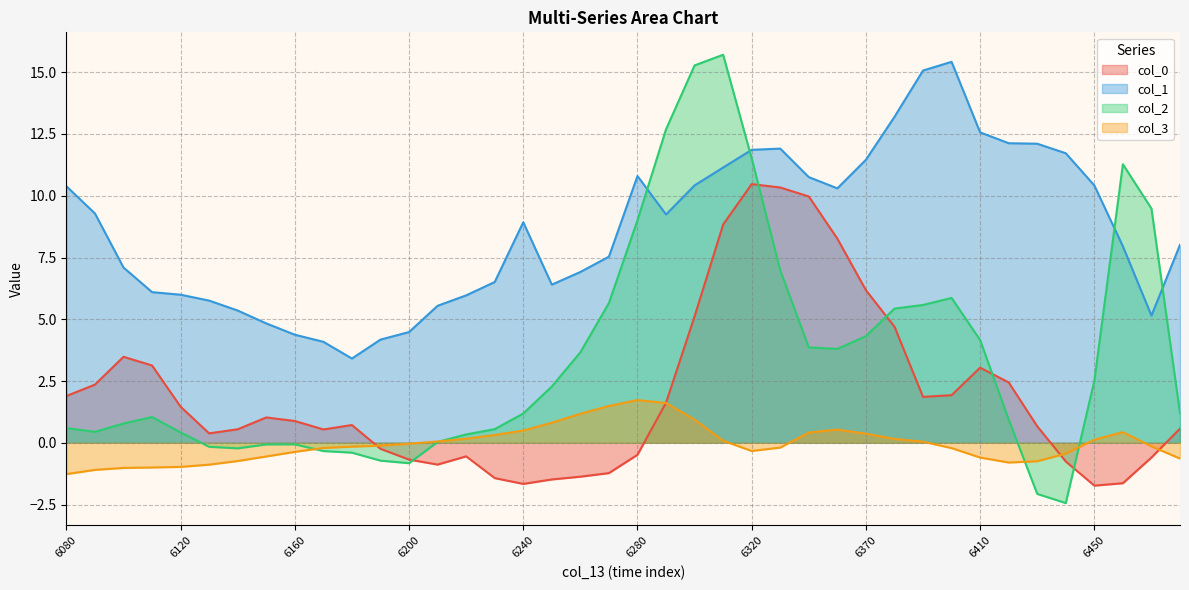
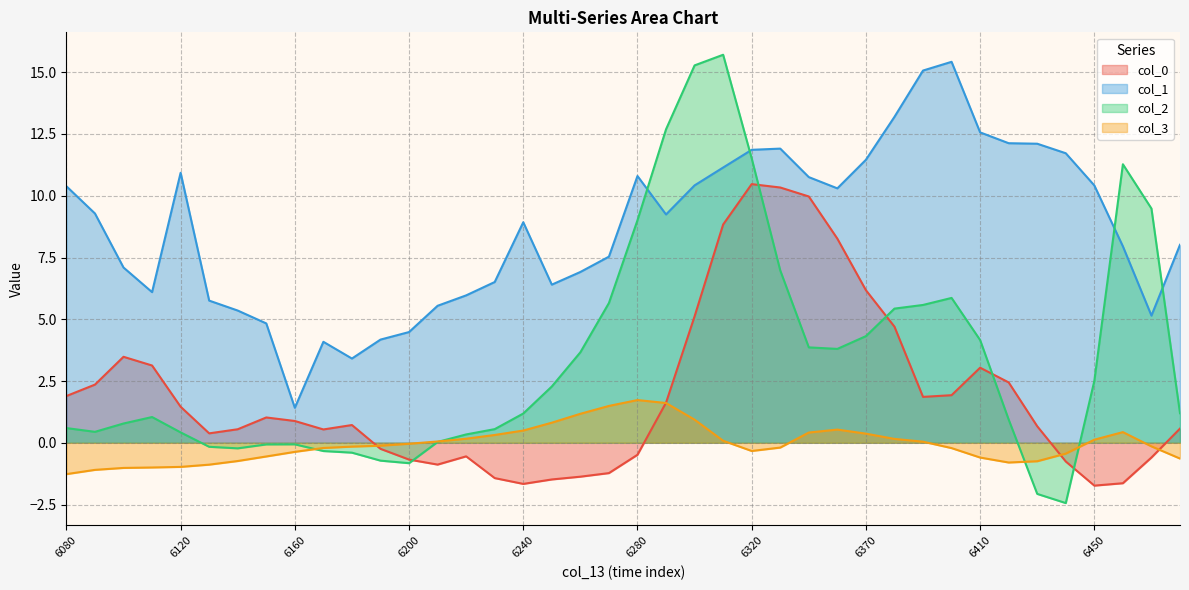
col_1, 6120: 6.0 -> 10.9
col_1, 6160: 4.4 -> 1.4
